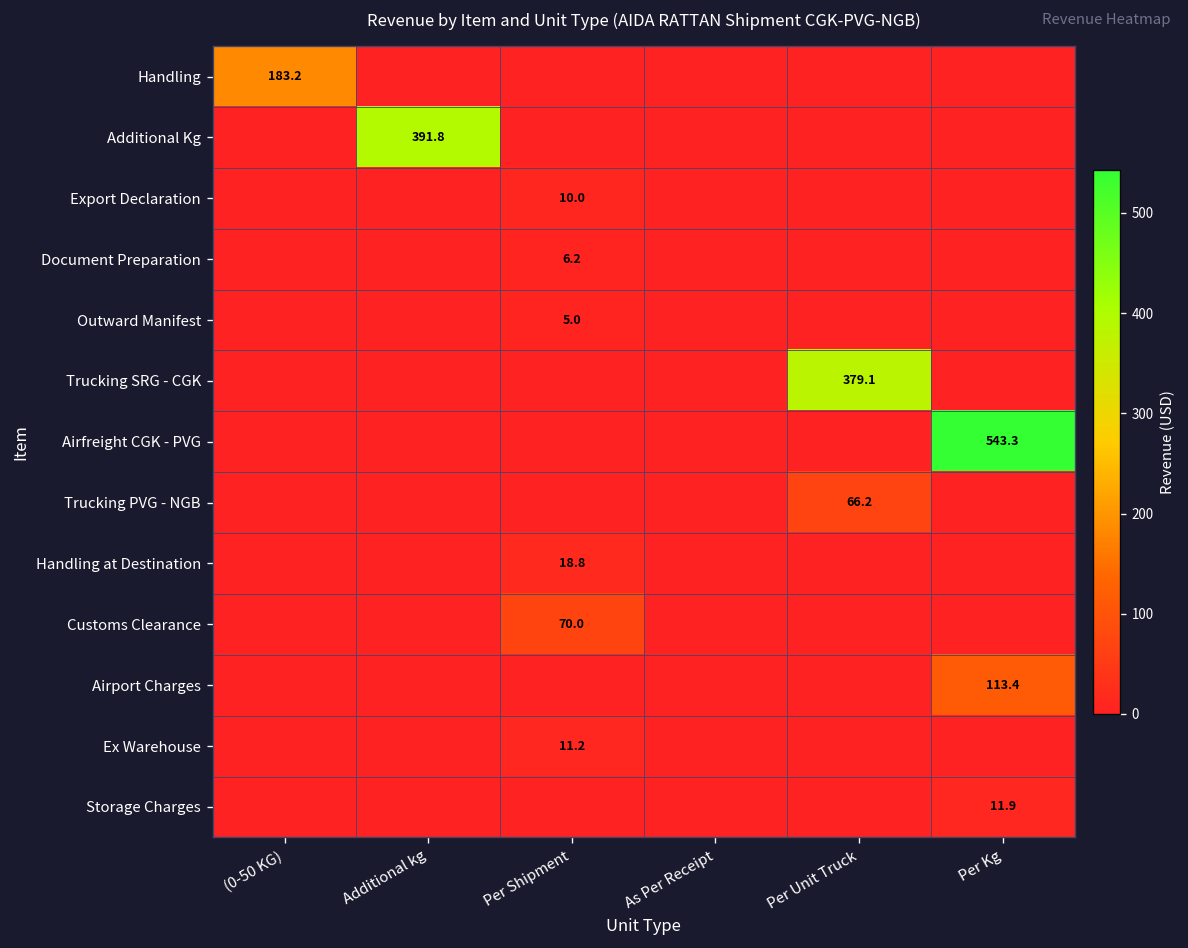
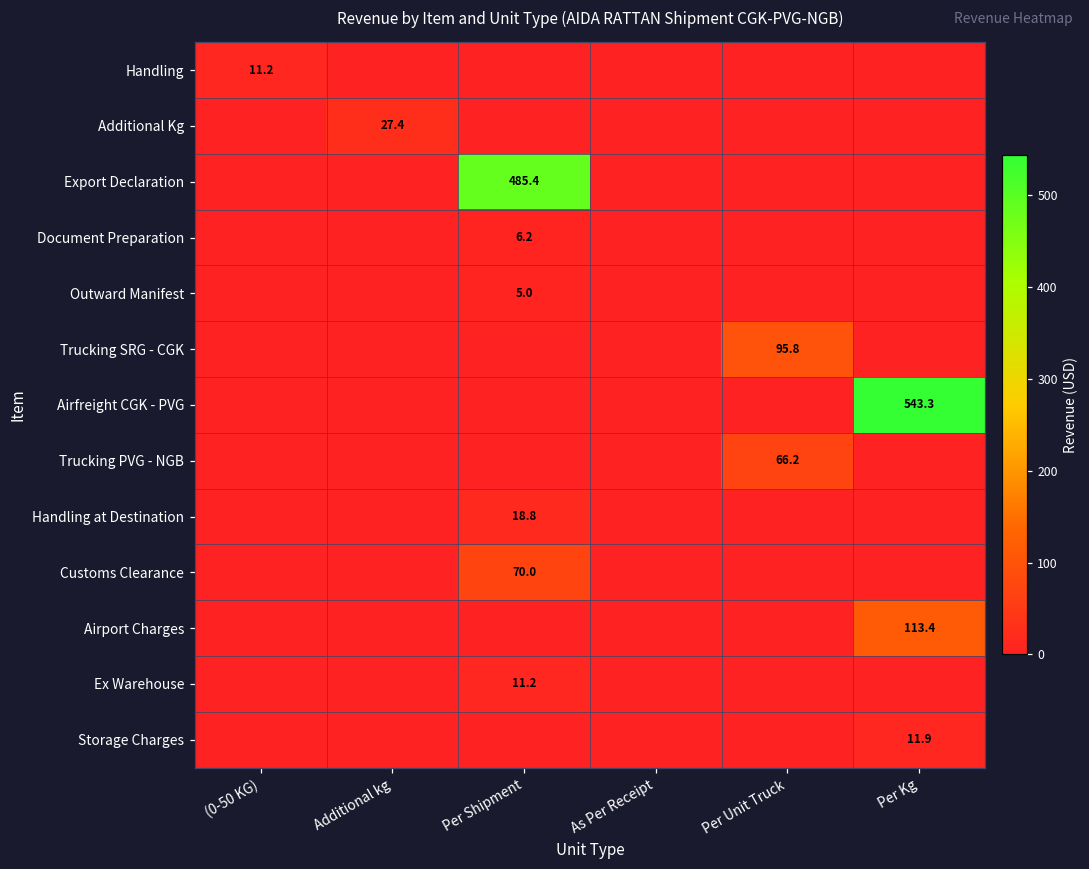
Handling, (0-50 KG): 183.2 -> 11.2
Additional Kg, Additional kg: 391.8 -> 27.4
Export Declaration, Per Shipment: 10.0 -> 485.4
Trucking SRG - CGK, Per Unit Truck: 379.1 -> 95.8
